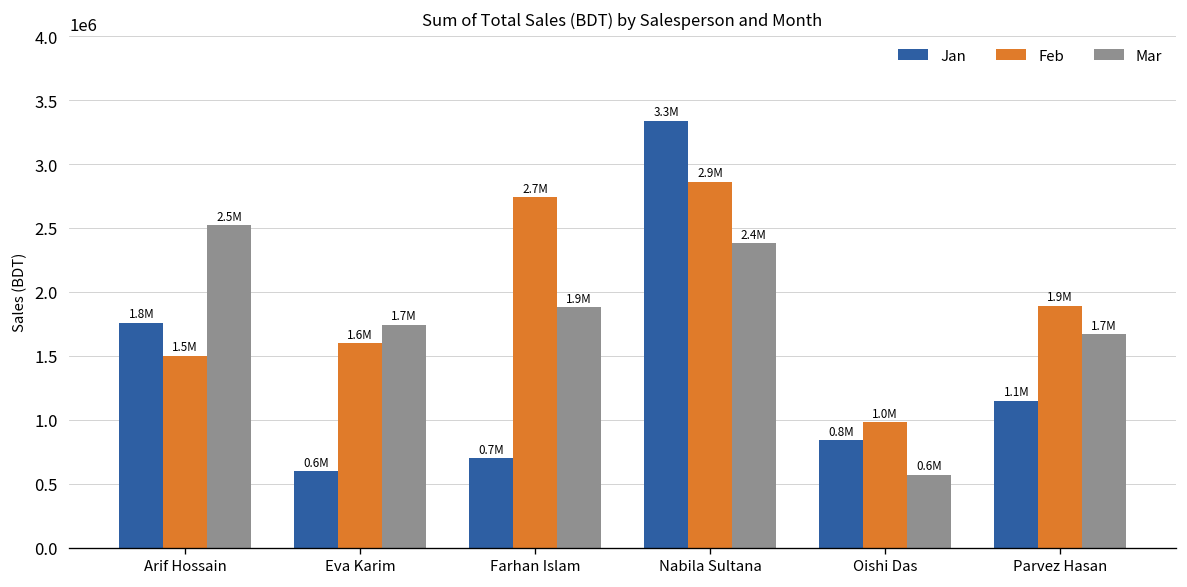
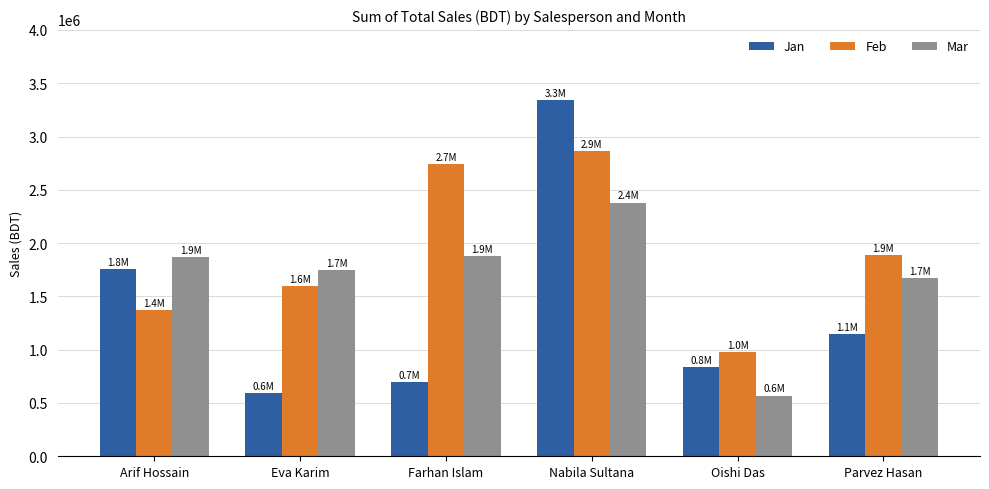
Feb, Arif Hossain: 1.5M -> 1.4M
Mar, Arif Hossain: 2.5M -> 1.9M
